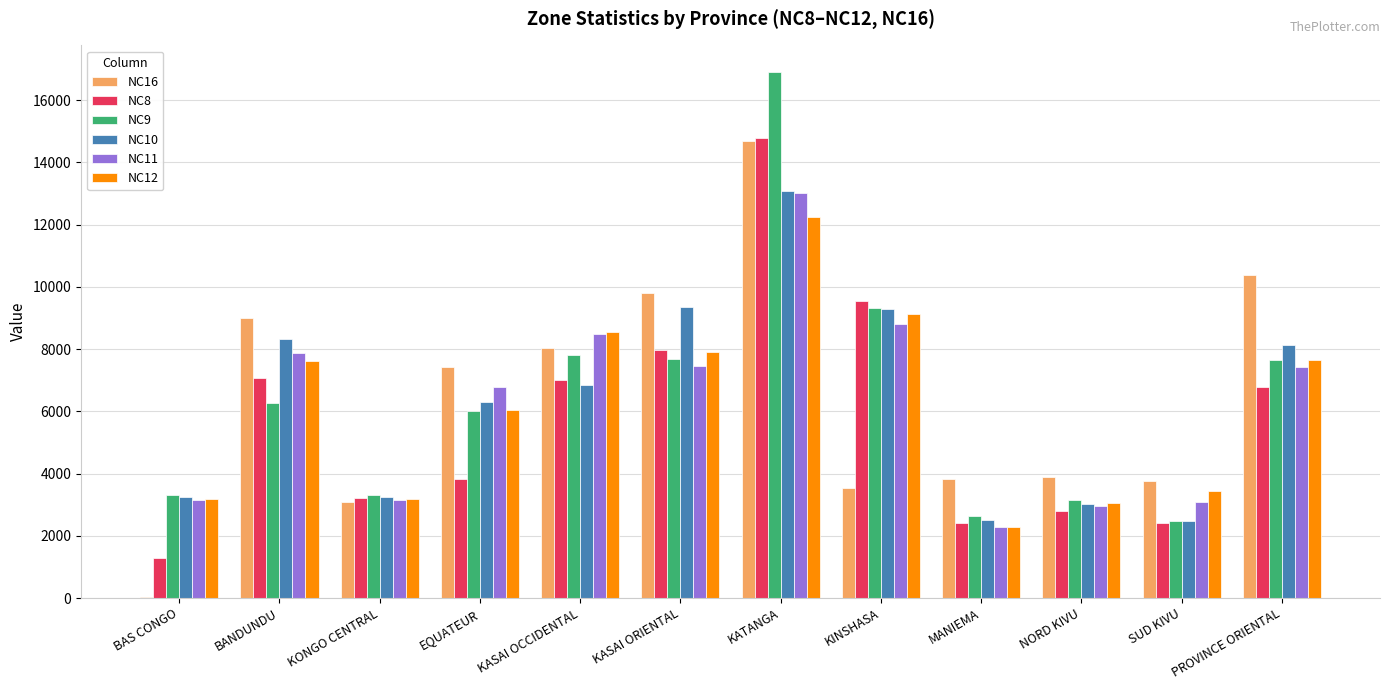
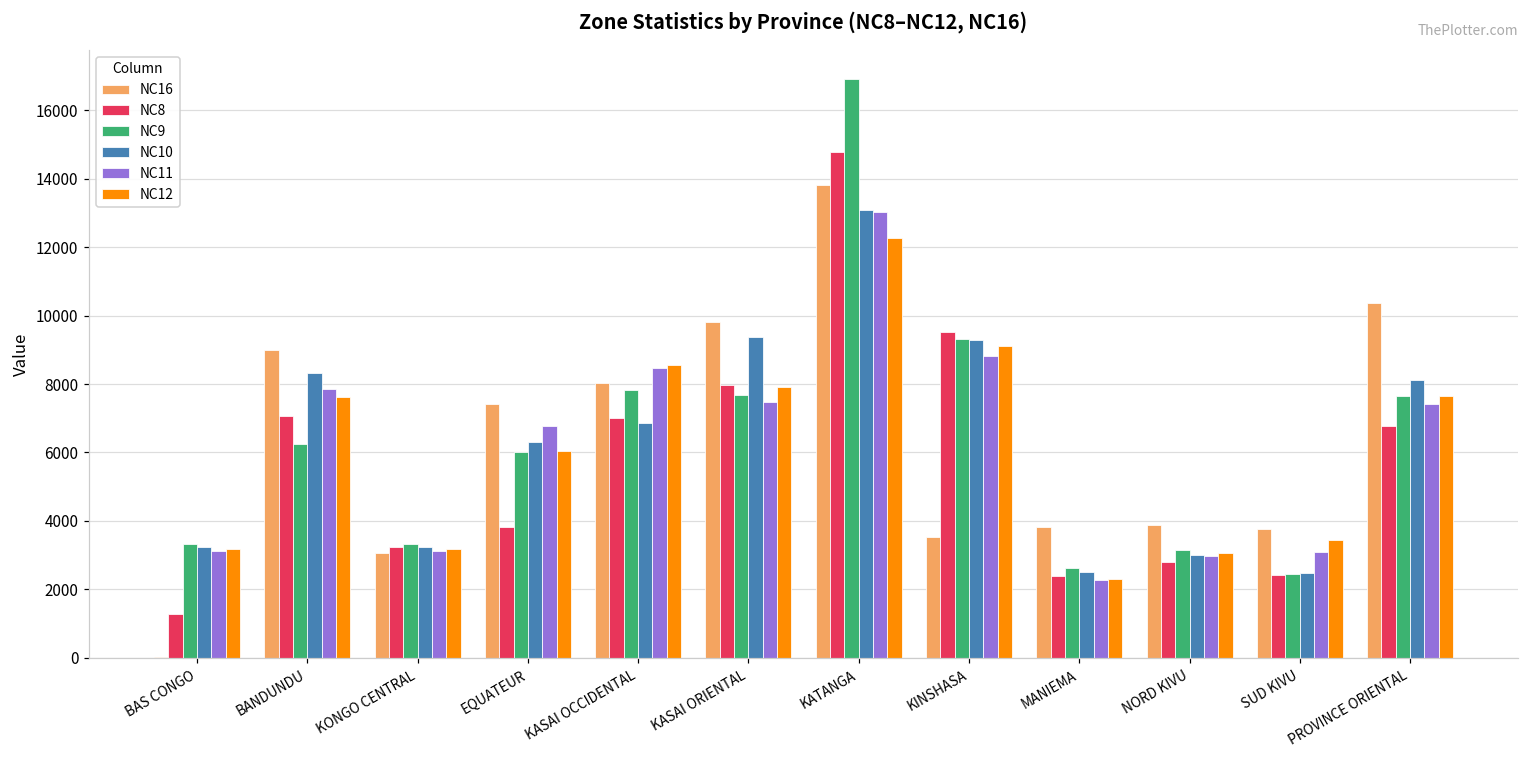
NC16, KATANGA: 14700 -> 13800
